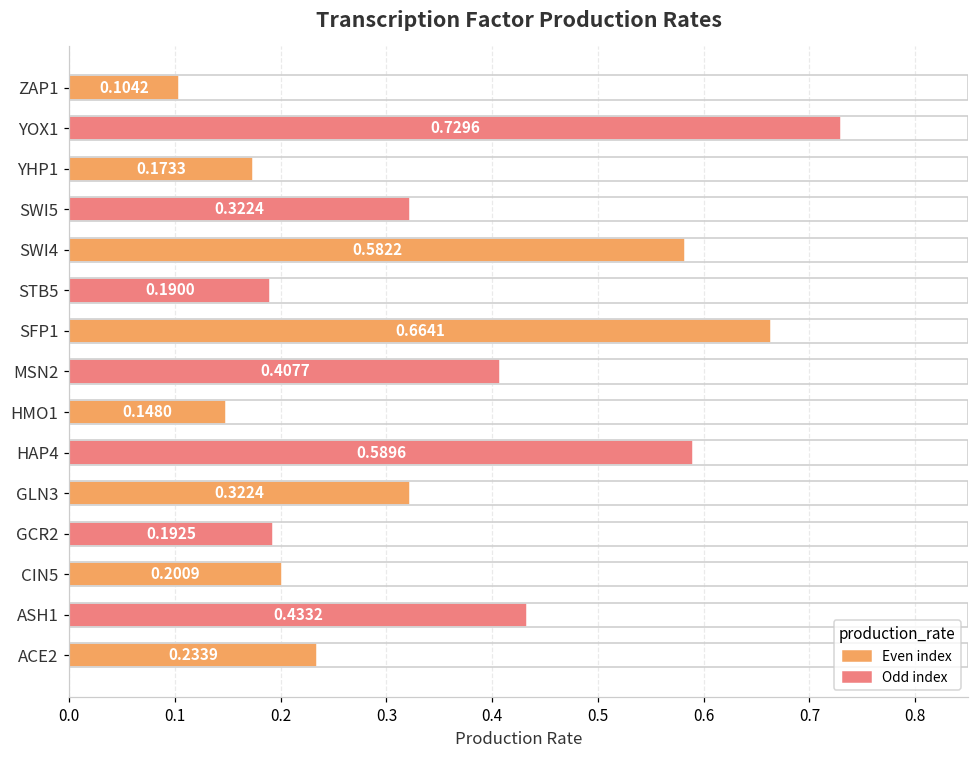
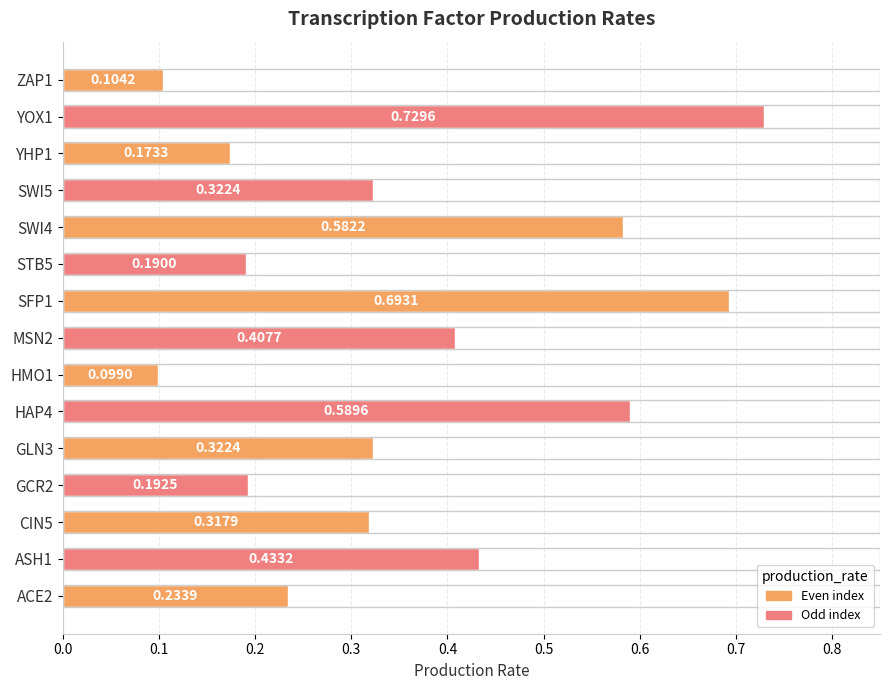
SFP1: 0.6641 -> 0.6931
HMO1: 0.1480 -> 0.0990
CIN5: 0.2009 -> 0.3179
